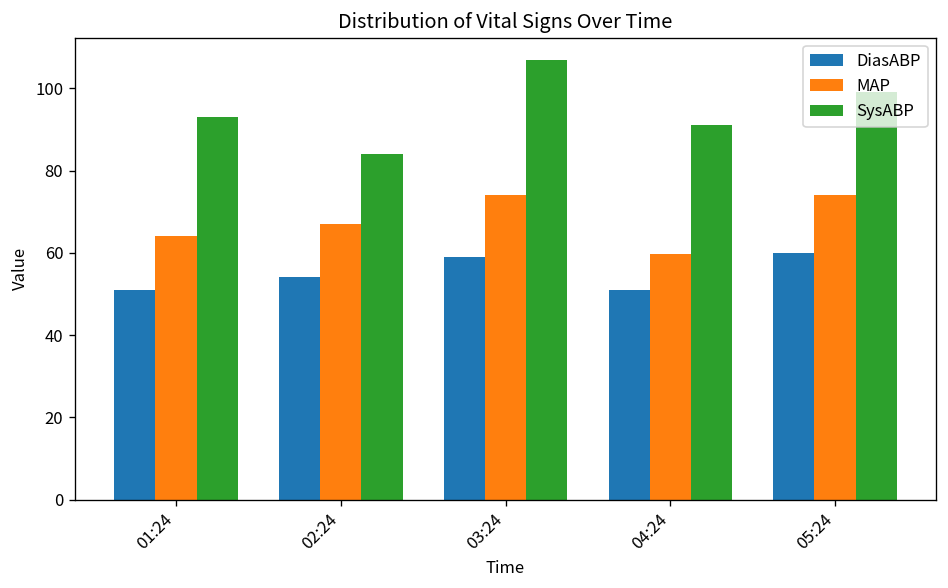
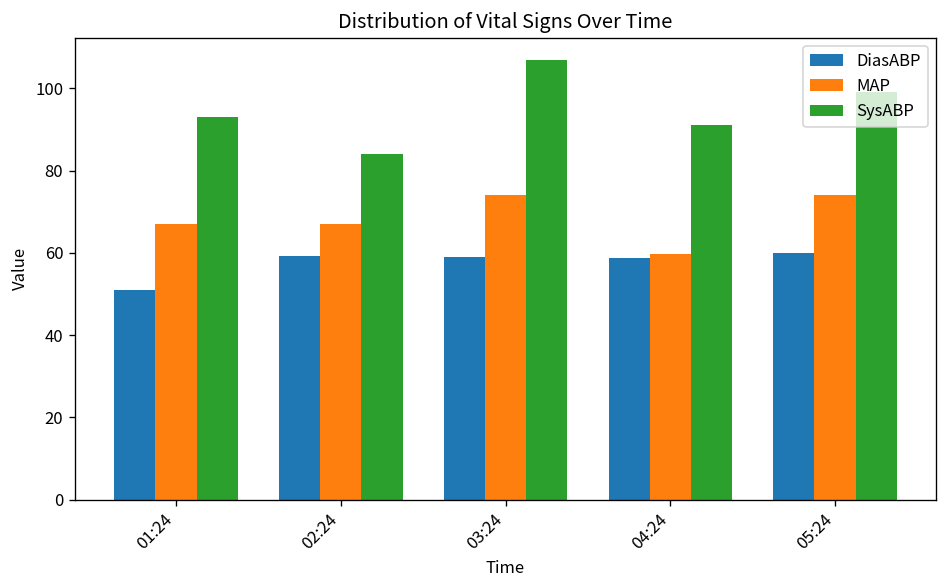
MAP, 01:24: 64 -> 67
DiasABP, 02:24: 54 -> 59
DiasABP, 04:24: 51 -> 59
